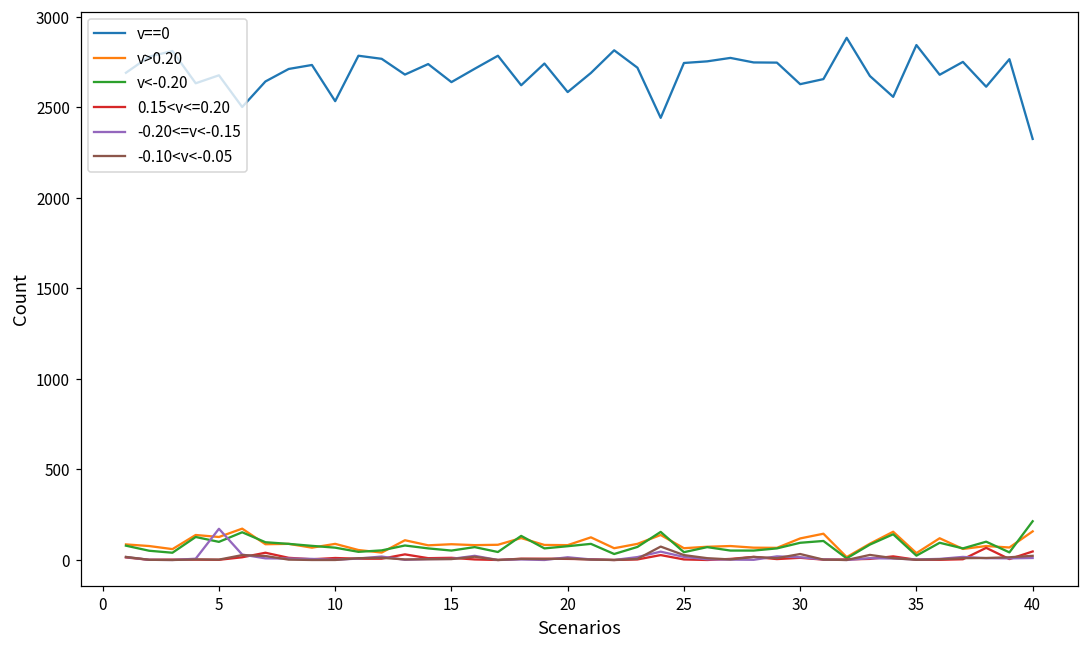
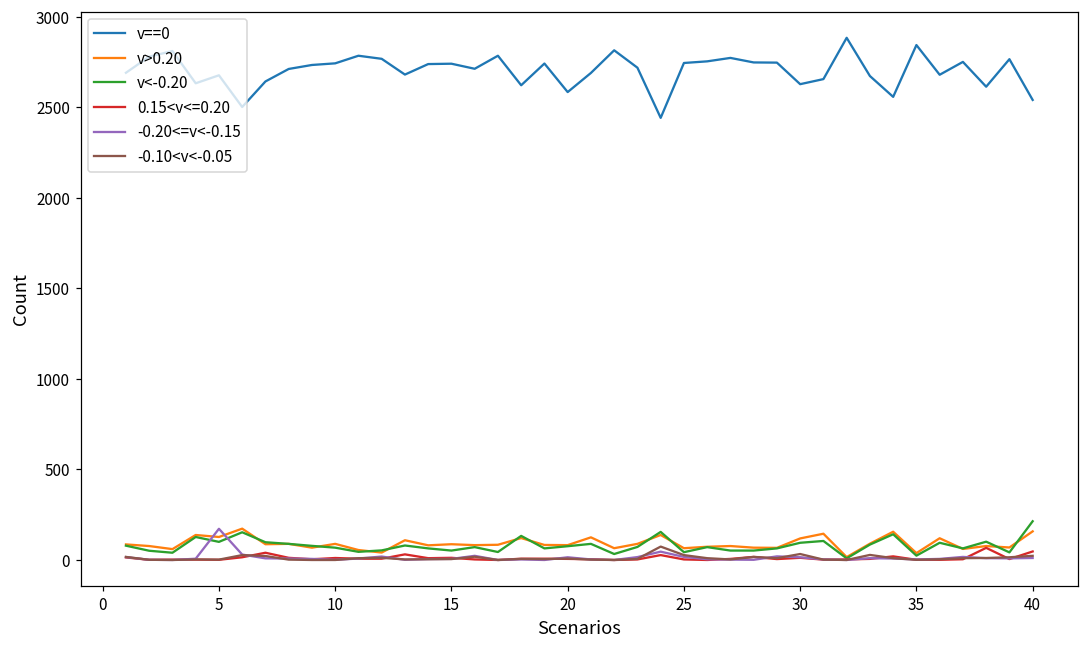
v==0, 10: 2530 -> 2740
v==0, 15: 2640 -> 2740
v==0, 40: 2320 -> 2540
